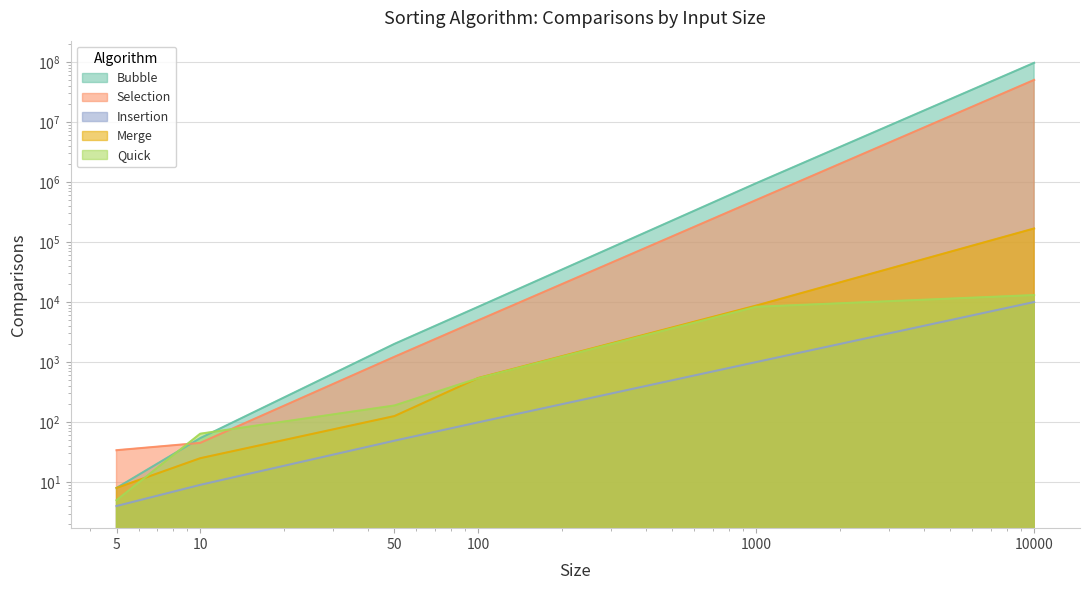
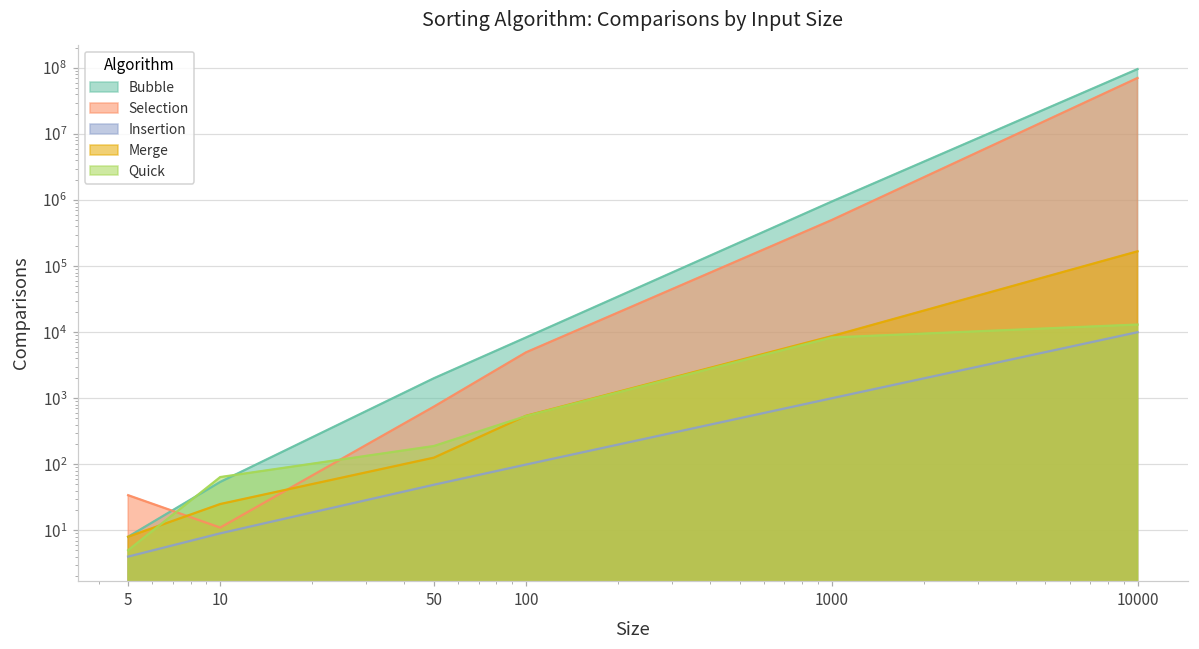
Selection, 10: 50 -> 11
Selection, 50: 1200 -> 700
Selection, 10000: 50000000 -> 70000000
